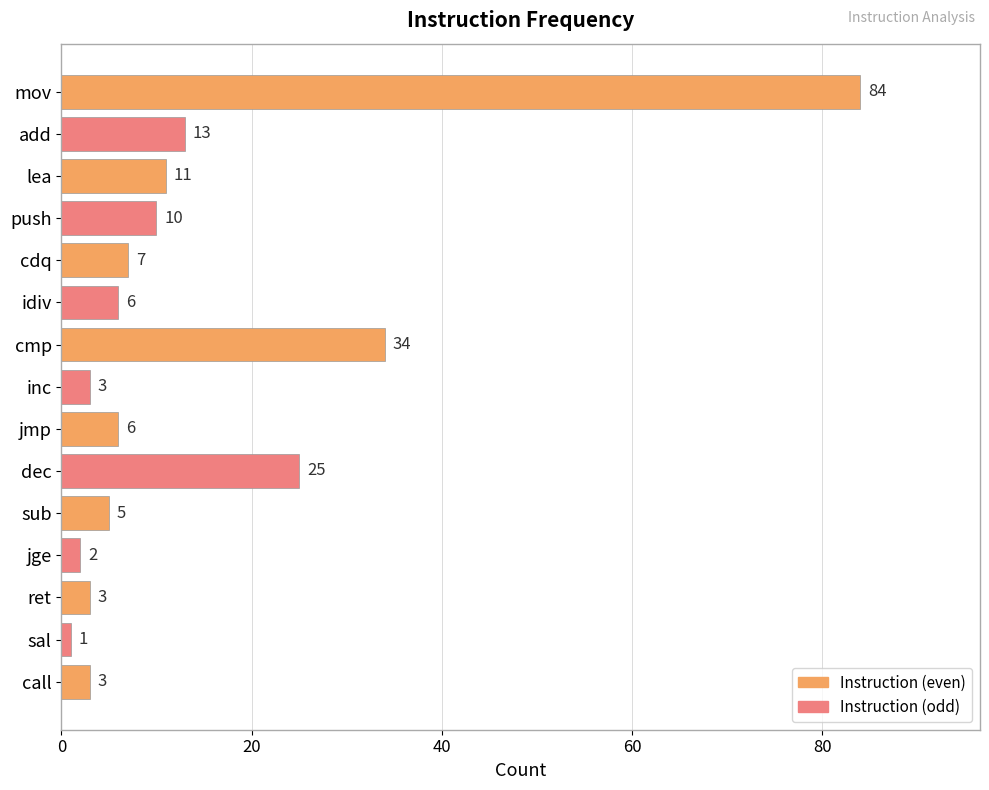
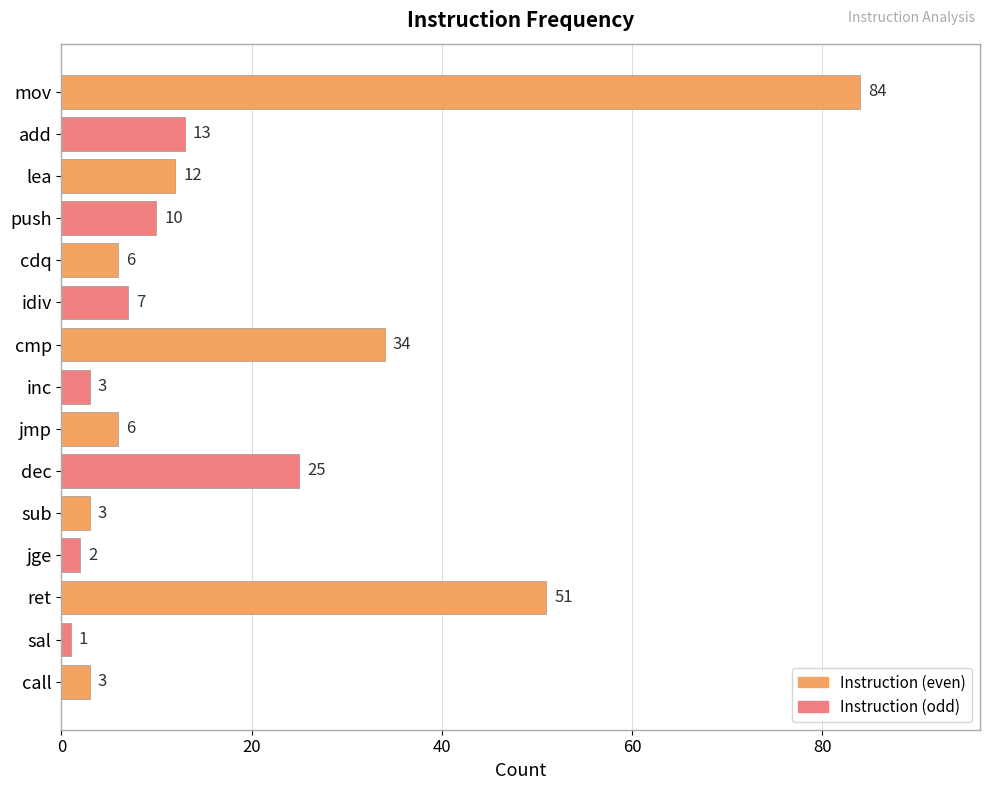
lea: 11 -> 12
cdq: 7 -> 6
idiv: 6 -> 7
sub: 5 -> 3
ret: 3 -> 51
